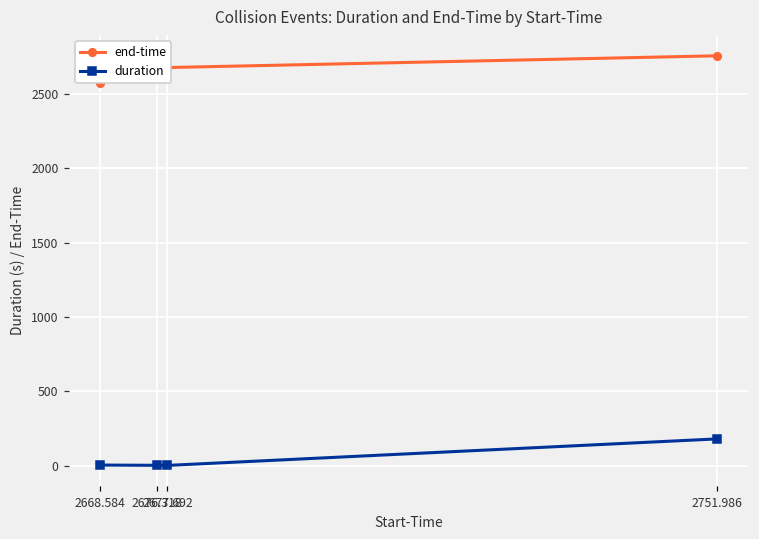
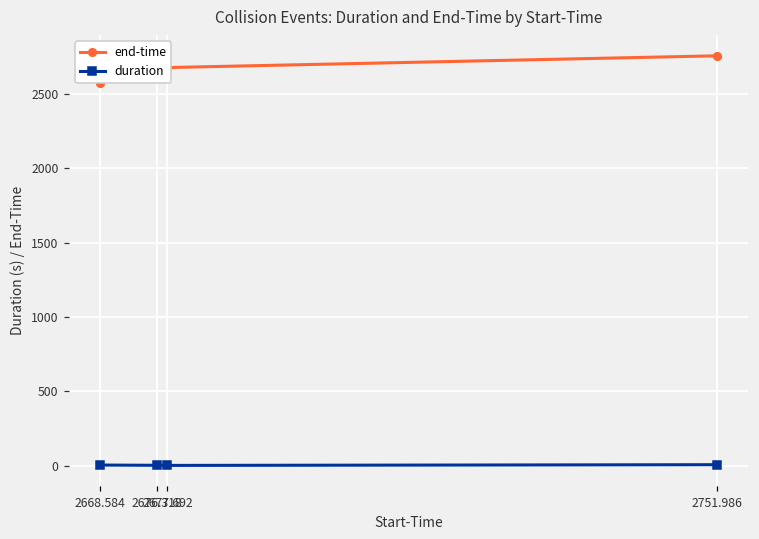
duration, 2751.986: 180 -> 10
